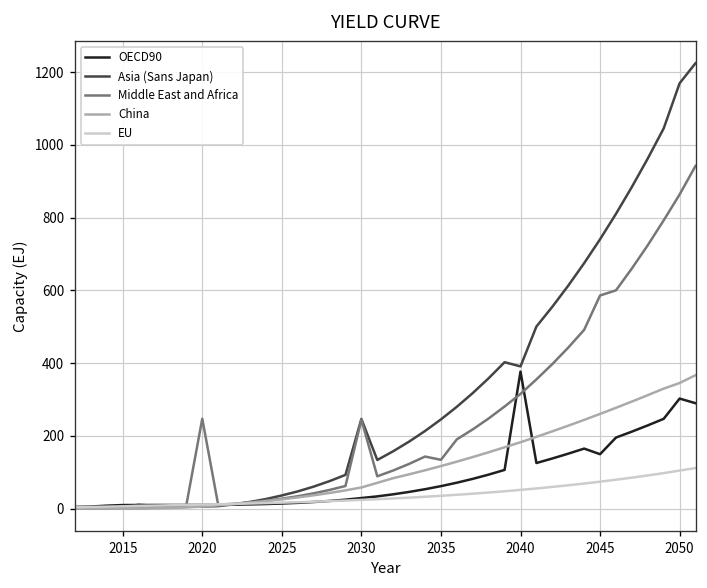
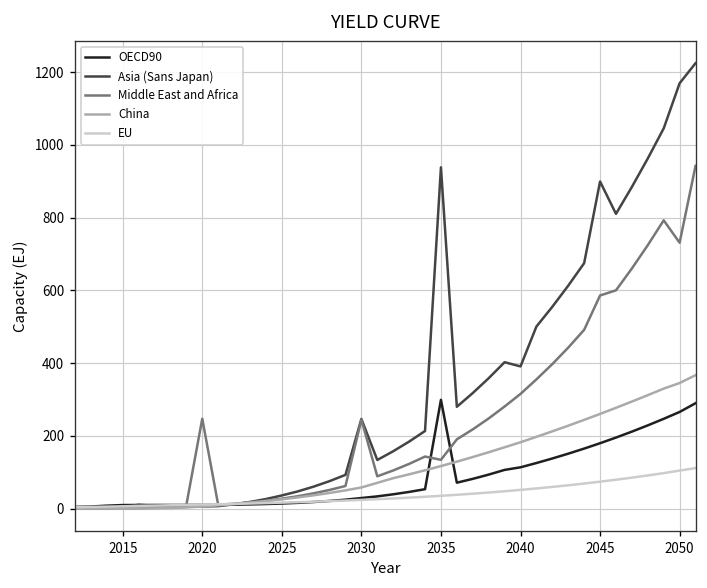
OECD90, 2035: 60 -> 300
Asia (Sans Japan), 2035: 250 -> 940
OECD90, 2040: 380 -> 110
OECD90, 2045: 150 -> 180
Asia (Sans Japan), 2045: 740 -> 900
OECD90, 2050: 300 -> 270
Middle East and Africa, 2050: 860 -> 730
